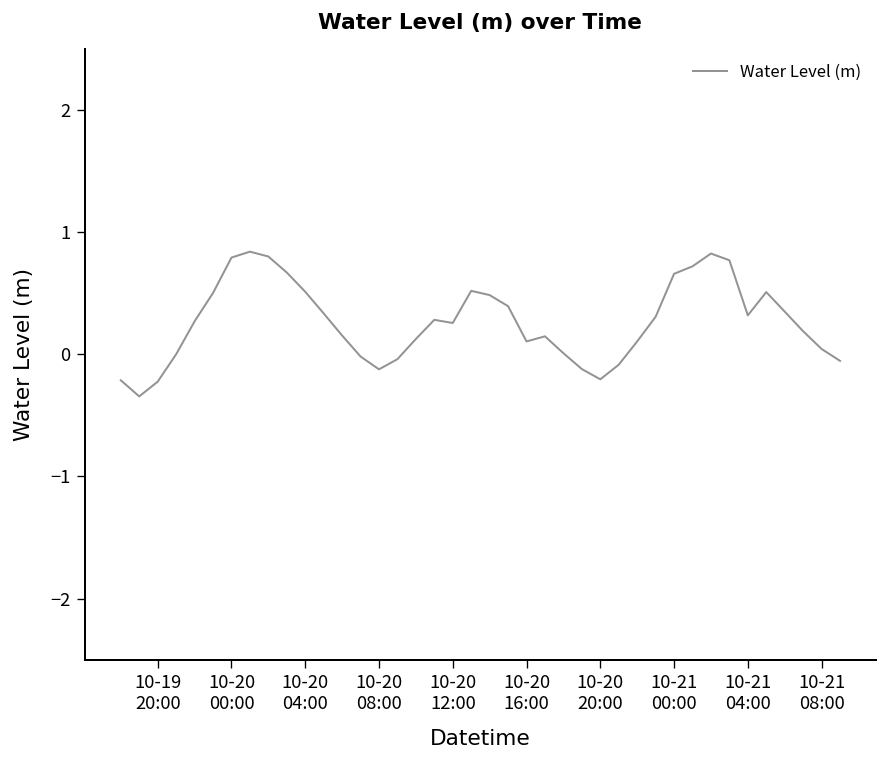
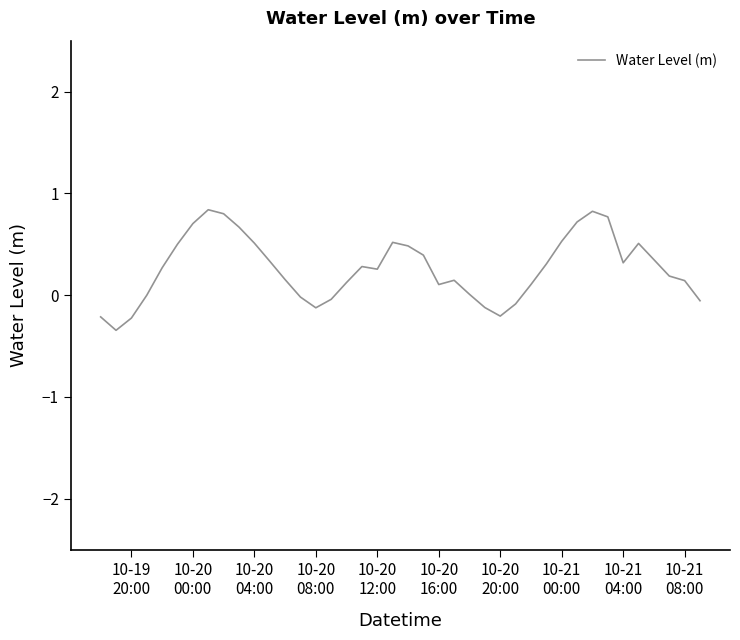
10-20 00:00: 0.79 -> 0.70
10-21 00:00: 0.66 -> 0.53
10-21 08:00: 0.04 -> 0.14
